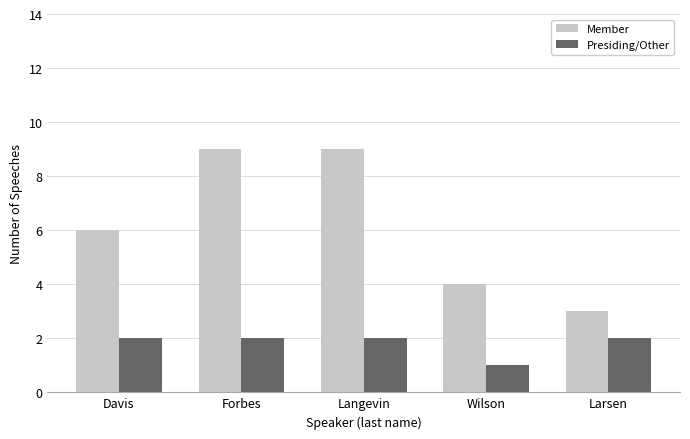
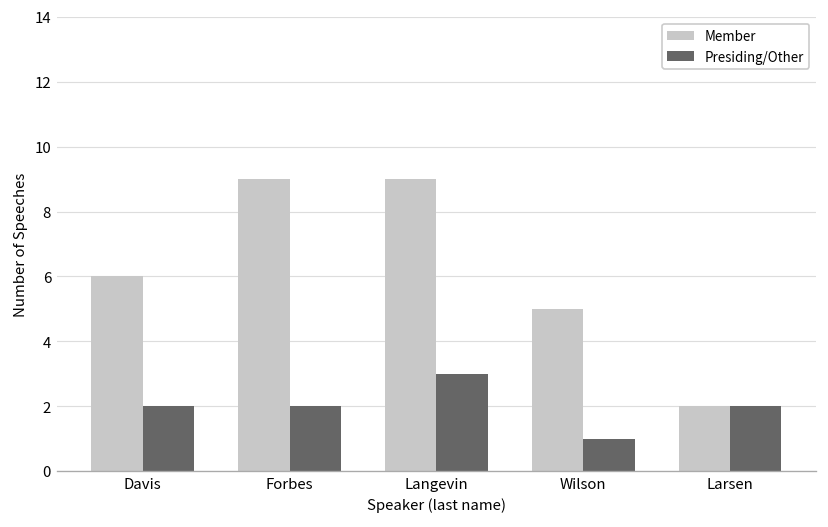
Presiding/Other, Langevin: 2 -> 3
Member, Wilson: 4 -> 5
Member, Larsen: 3 -> 2
